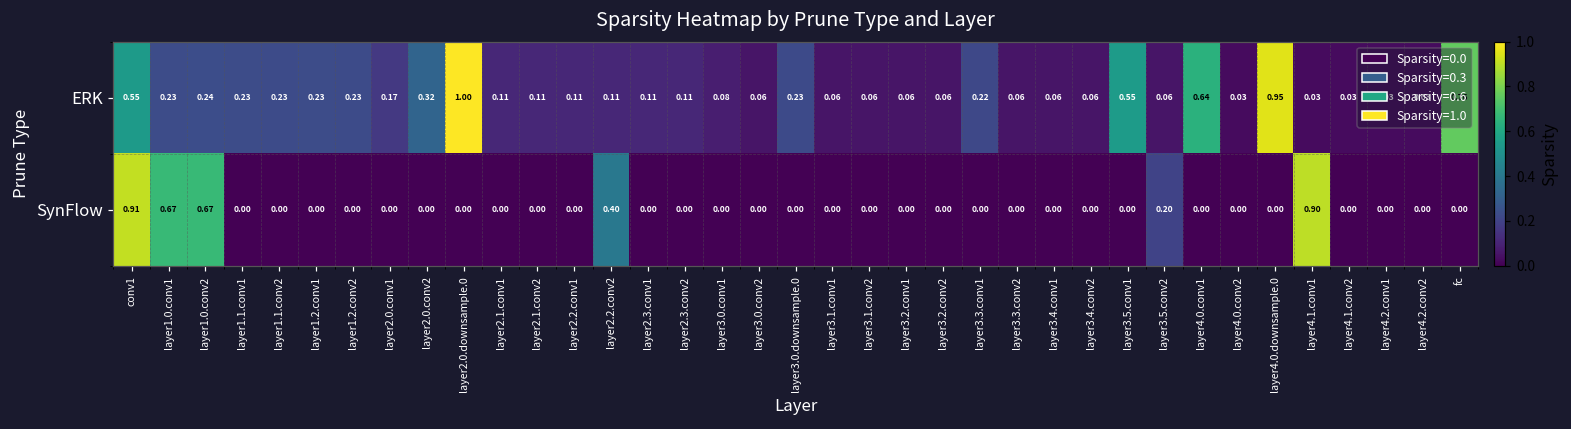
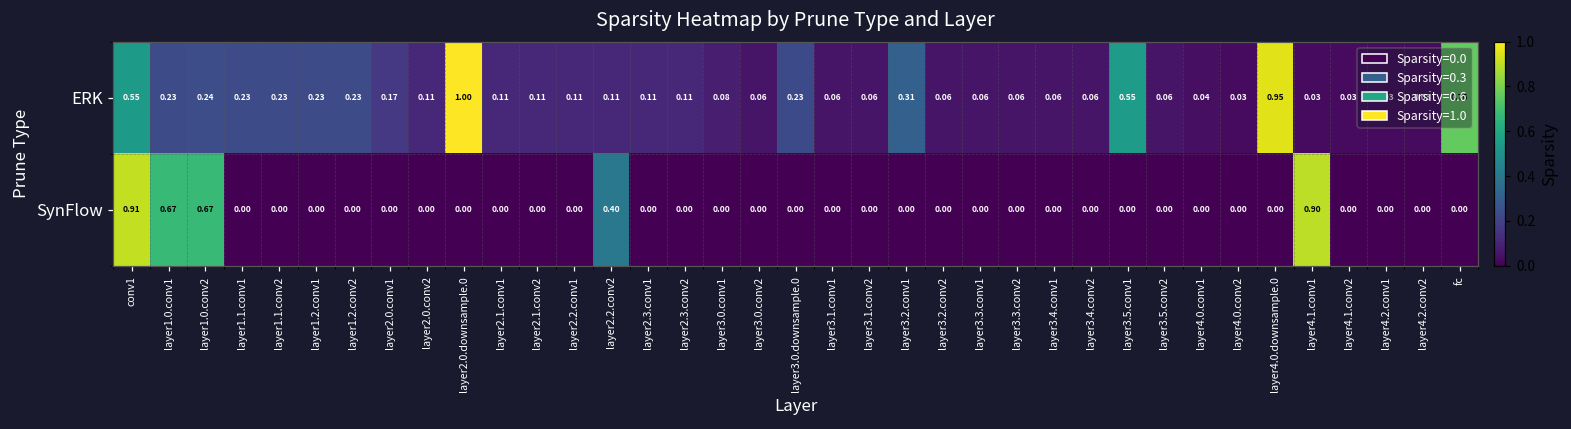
ERK, layer2.0.conv2: 0.32 -> 0.11
ERK, layer3.2.conv1: 0.06 -> 0.31
ERK, layer3.3.conv1: 0.22 -> 0.06
ERK, layer4.0.conv1: 0.64 -> 0.04
SynFlow, layer3.5.conv2: 0.20 -> 0.00
